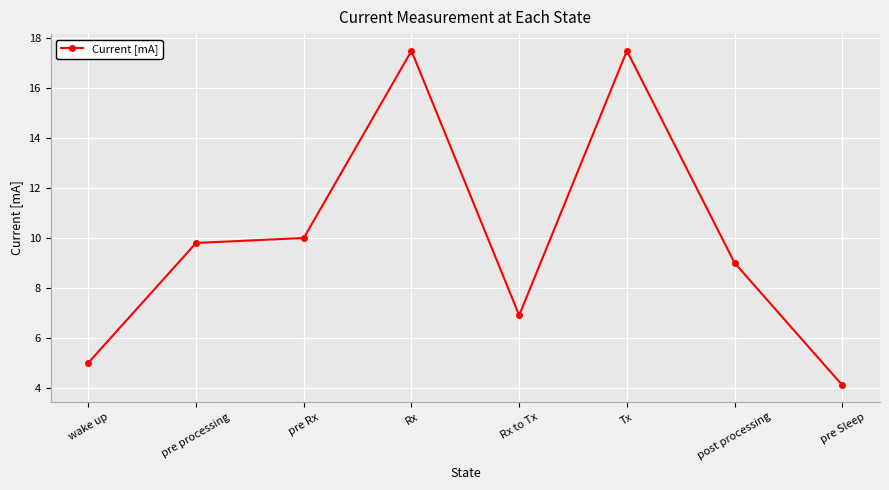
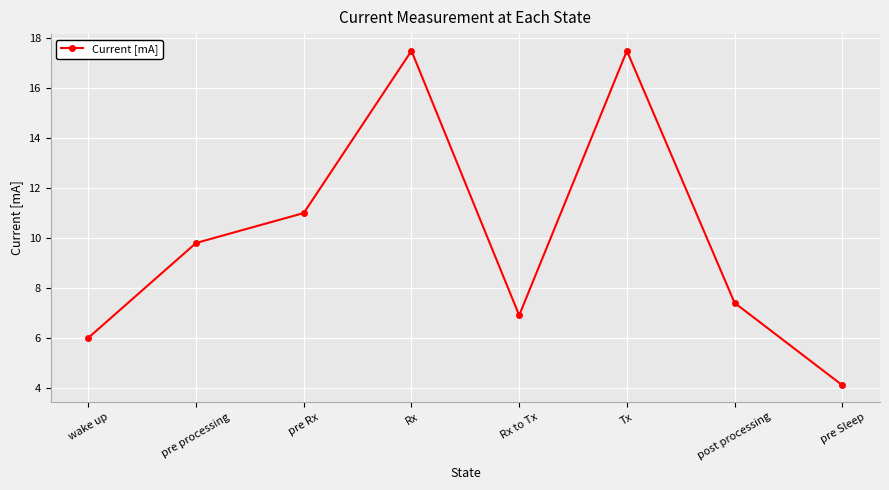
wake up: 5 -> 6
pre Rx: 10 -> 11
post processing: 9.0 -> 7.4
